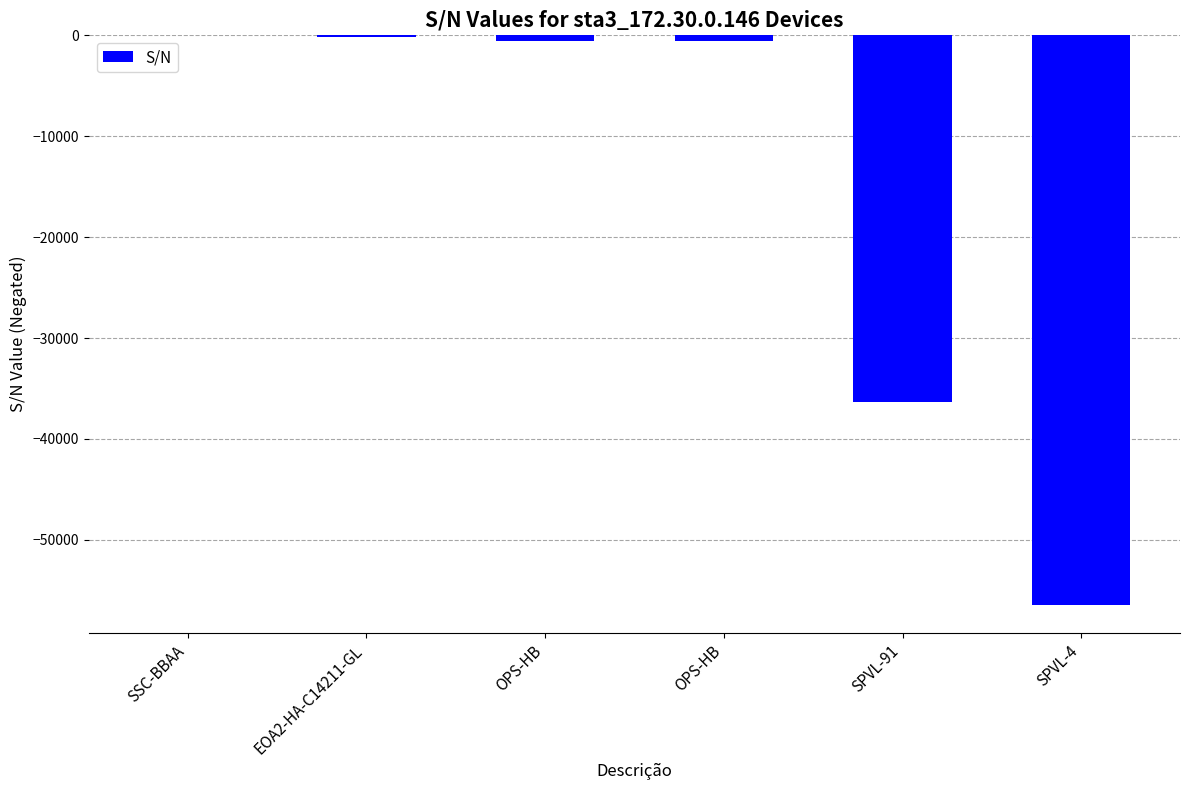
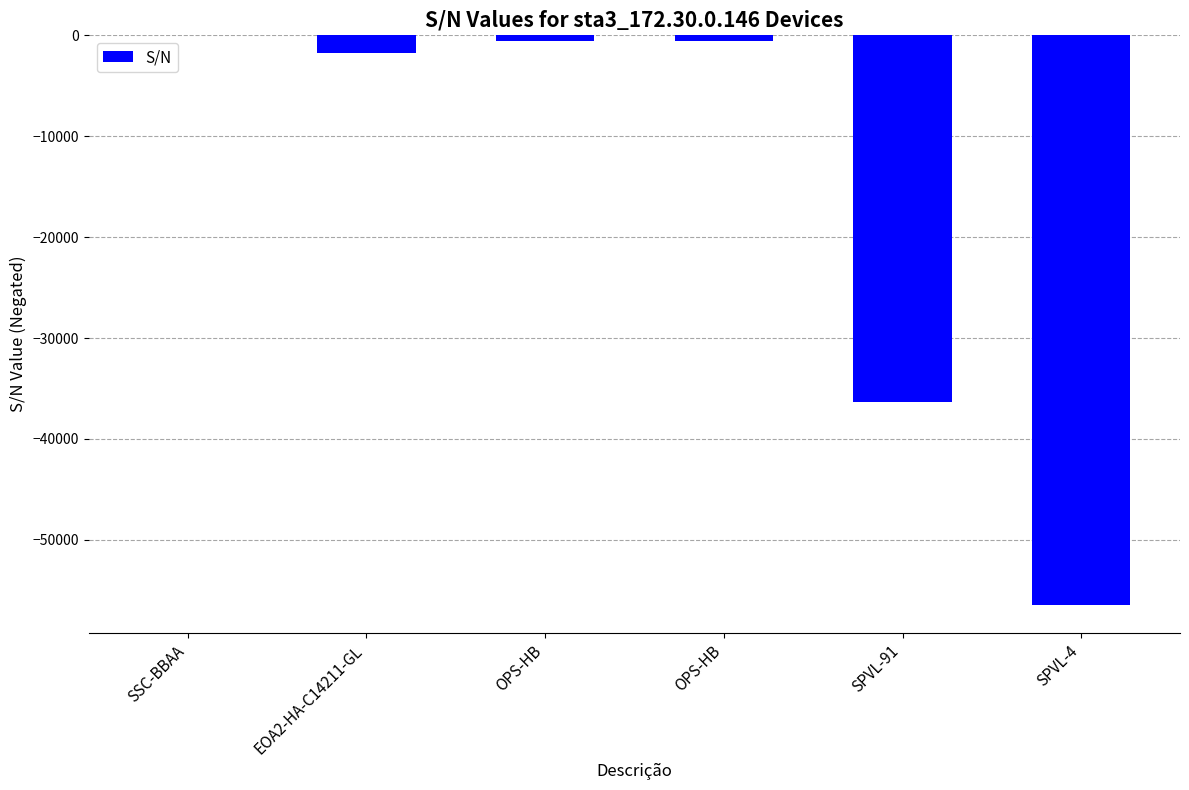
EOA2-HA-C14211-GL: -100 -> -1800
